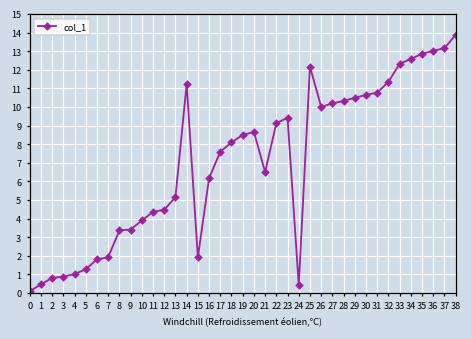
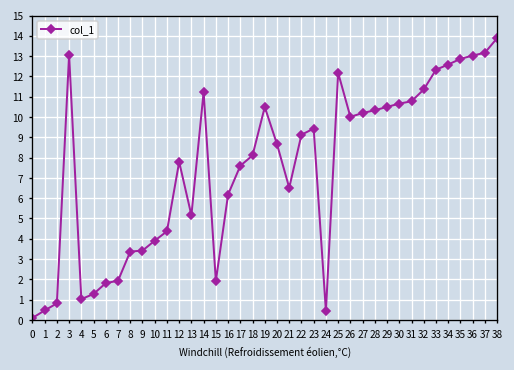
3: 0.9 -> 13.1
12: 4.5 -> 7.8
19: 8.5 -> 10.5
